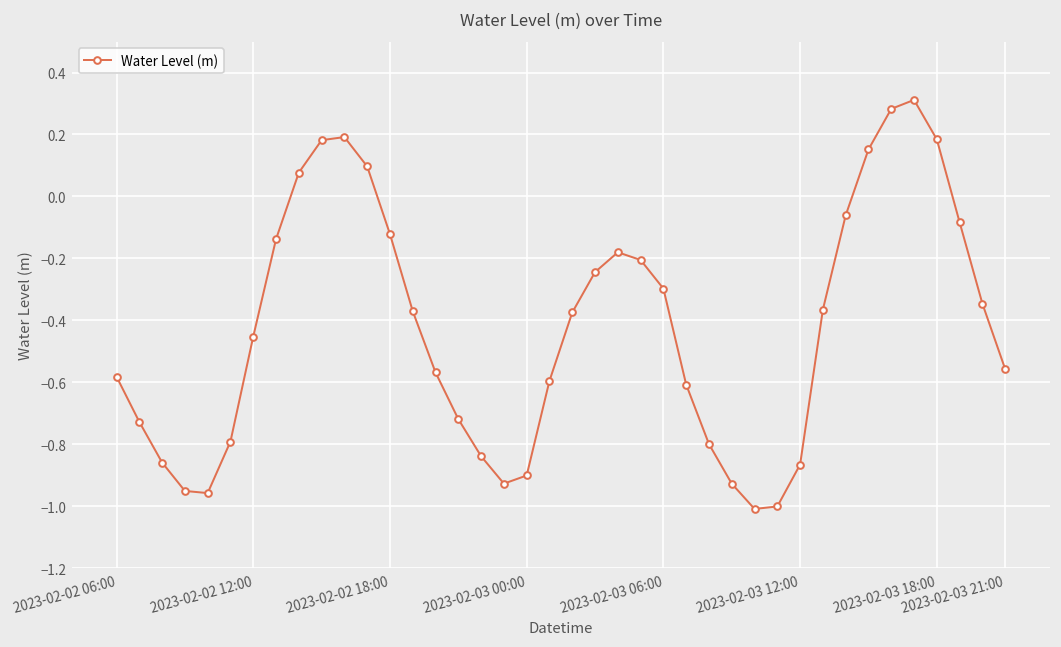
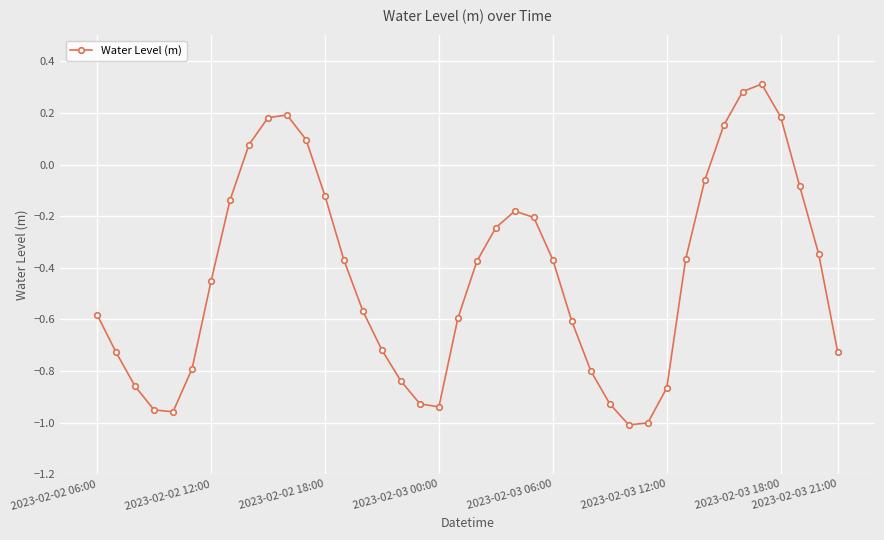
2023-02-03 00:00: -0.90 -> -0.94
2023-02-03 06:00: -0.30 -> -0.37
2023-02-03 21:00: -0.56 -> -0.73
